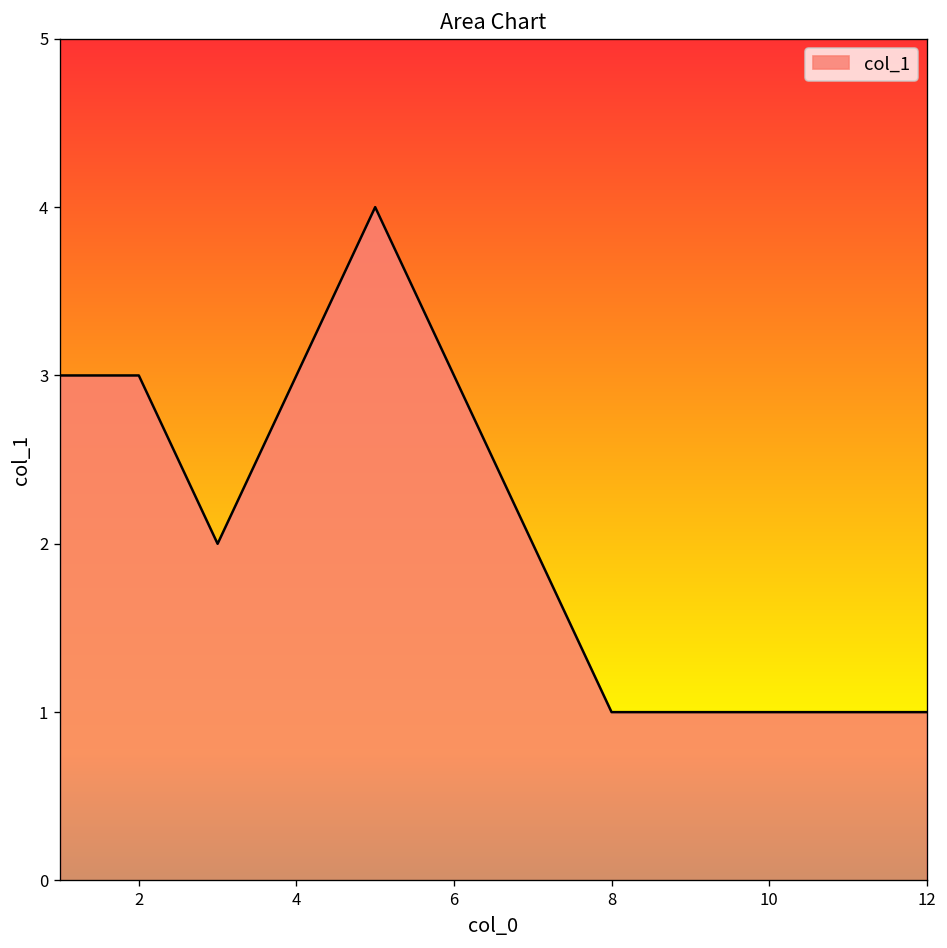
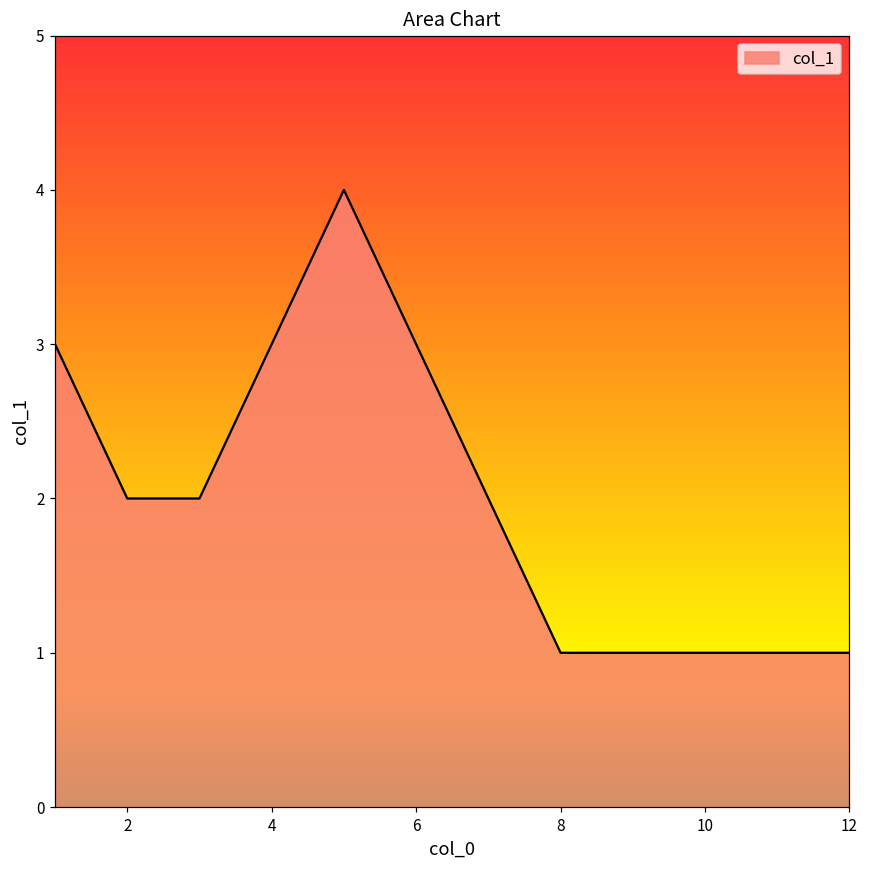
2: 3 -> 2
